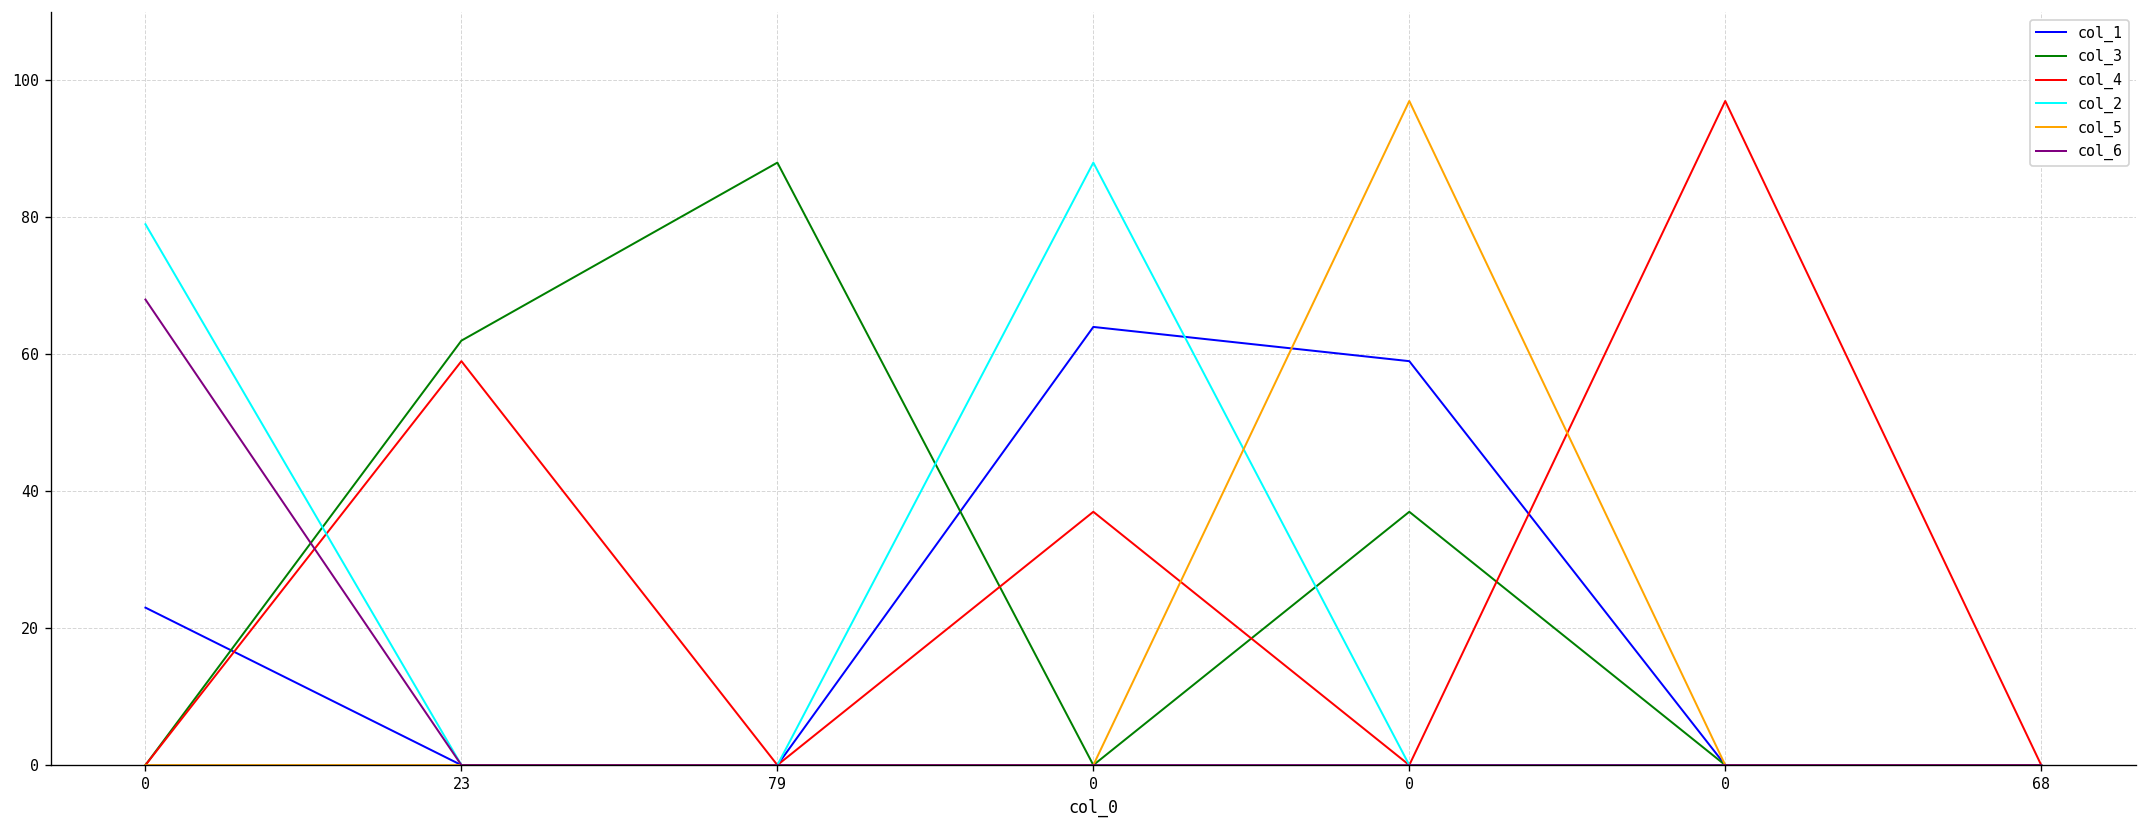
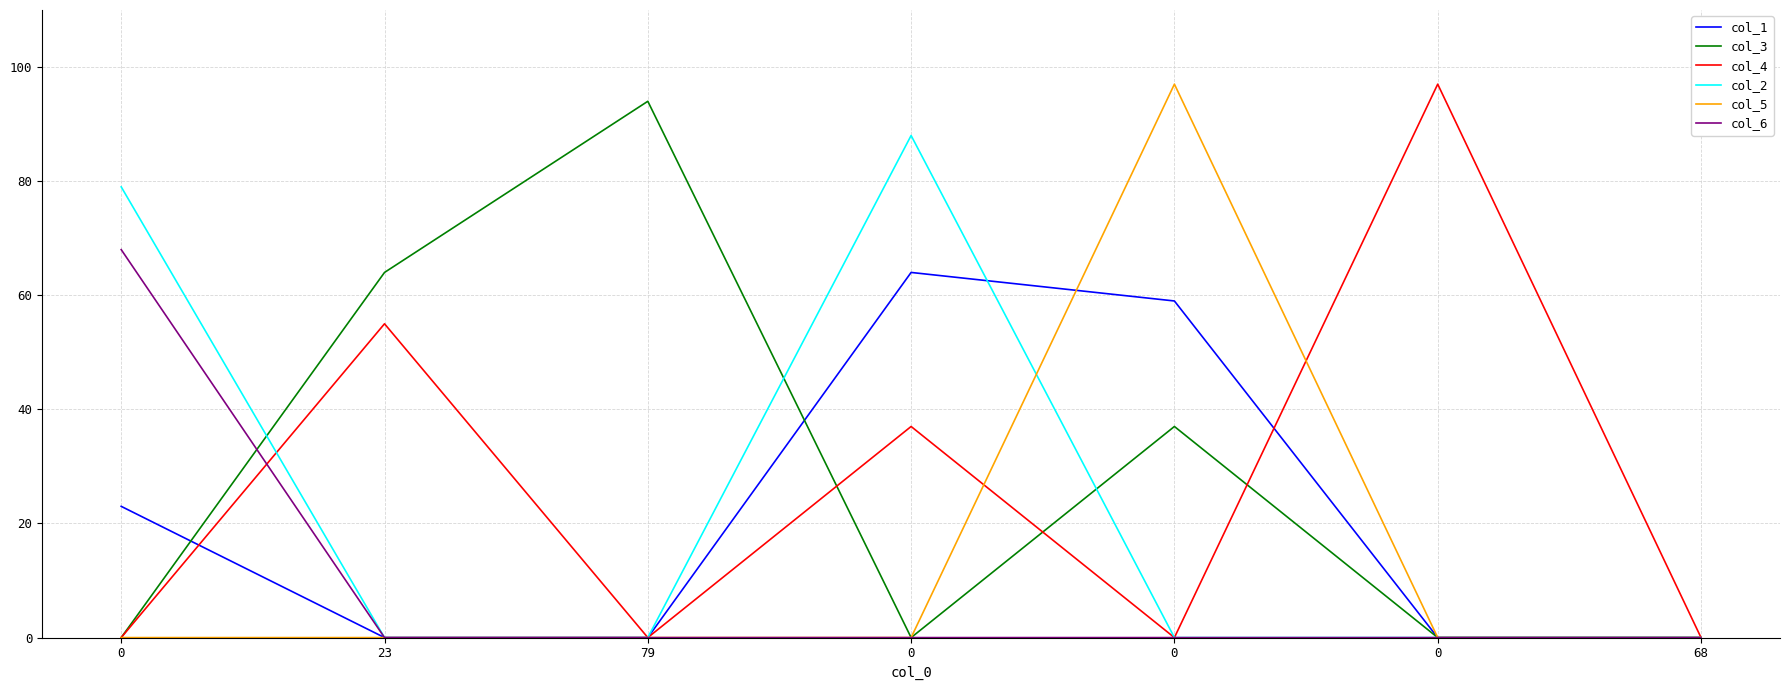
col_3, 23: 62 -> 64
col_4, 23: 59 -> 55
col_3, 79: 88 -> 94
